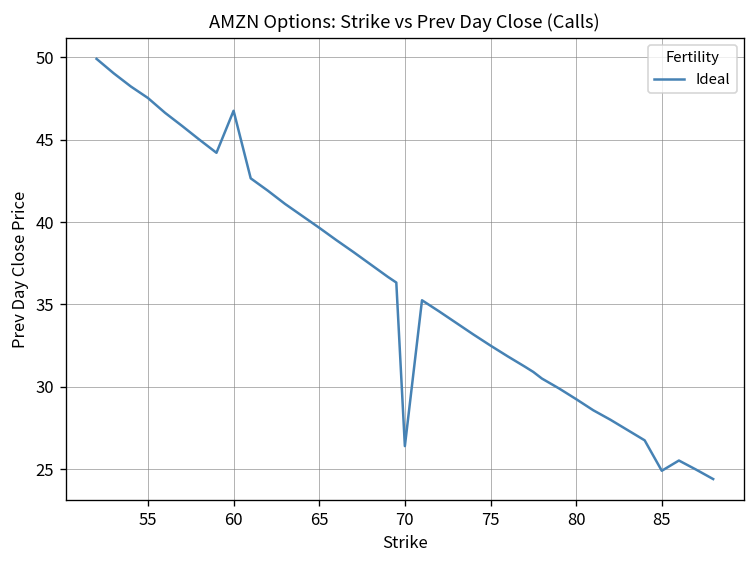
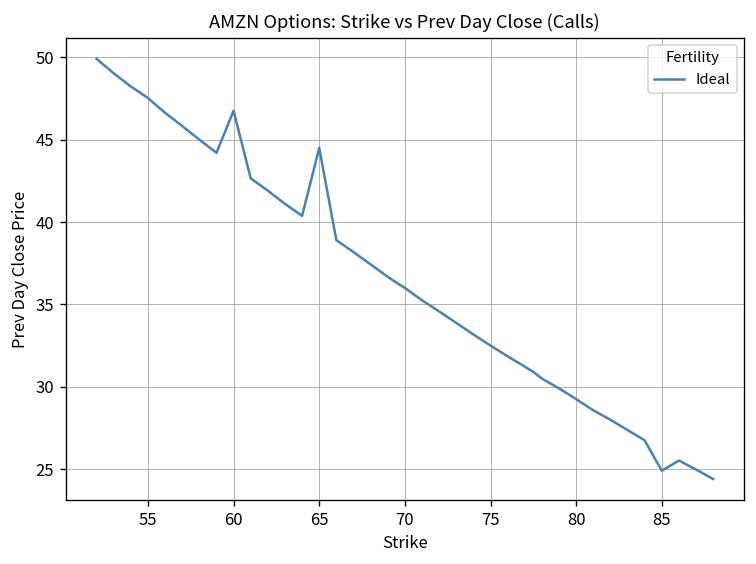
65: 39.6 -> 44.5
70: 26.4 -> 36.0
